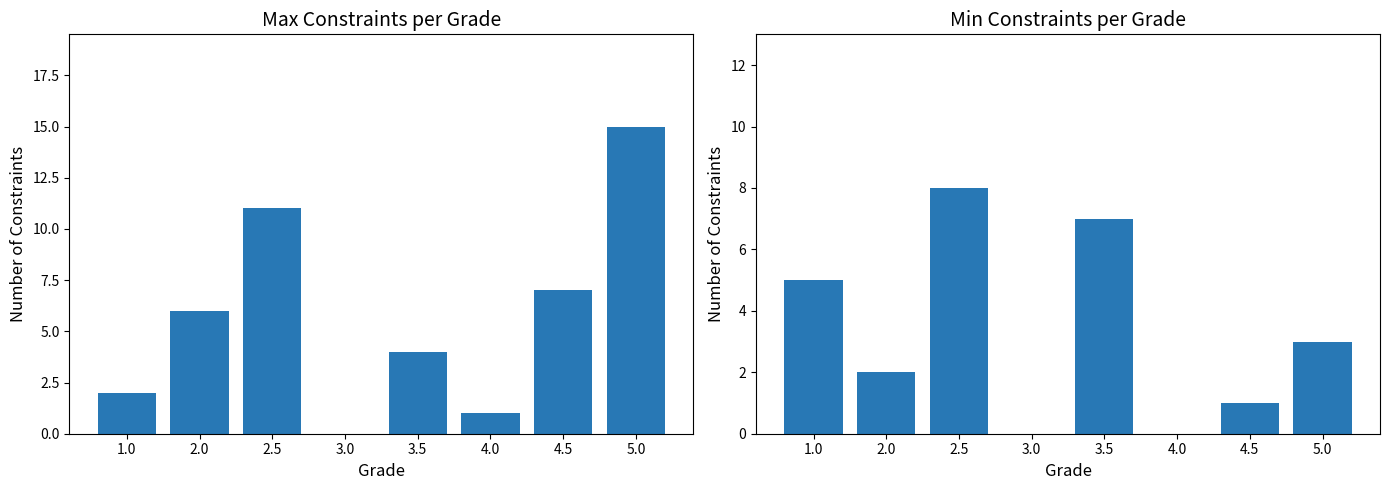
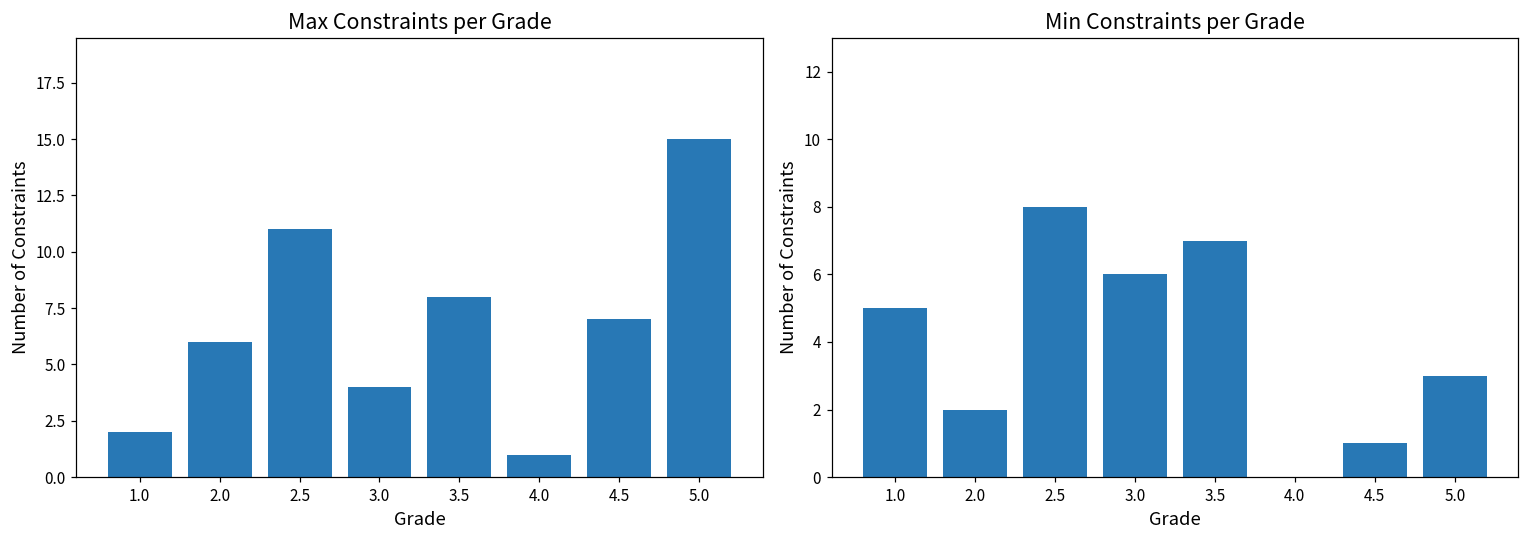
Max Constraints per Grade, 3.0: 0 -> 4
Max Constraints per Grade, 3.5: 4 -> 8
Min Constraints per Grade, 3.0: 0 -> 6
